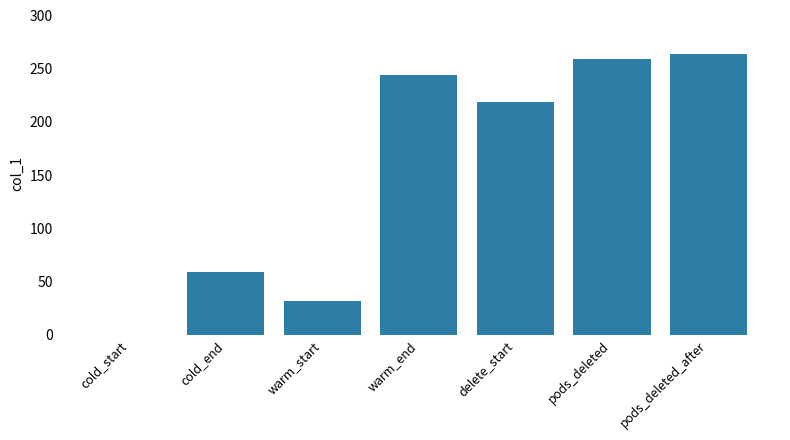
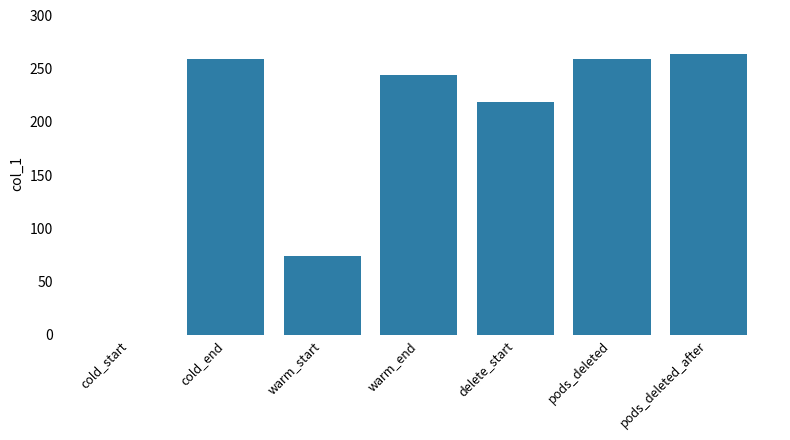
cold_end: 59 -> 259
warm_start: 32 -> 74
